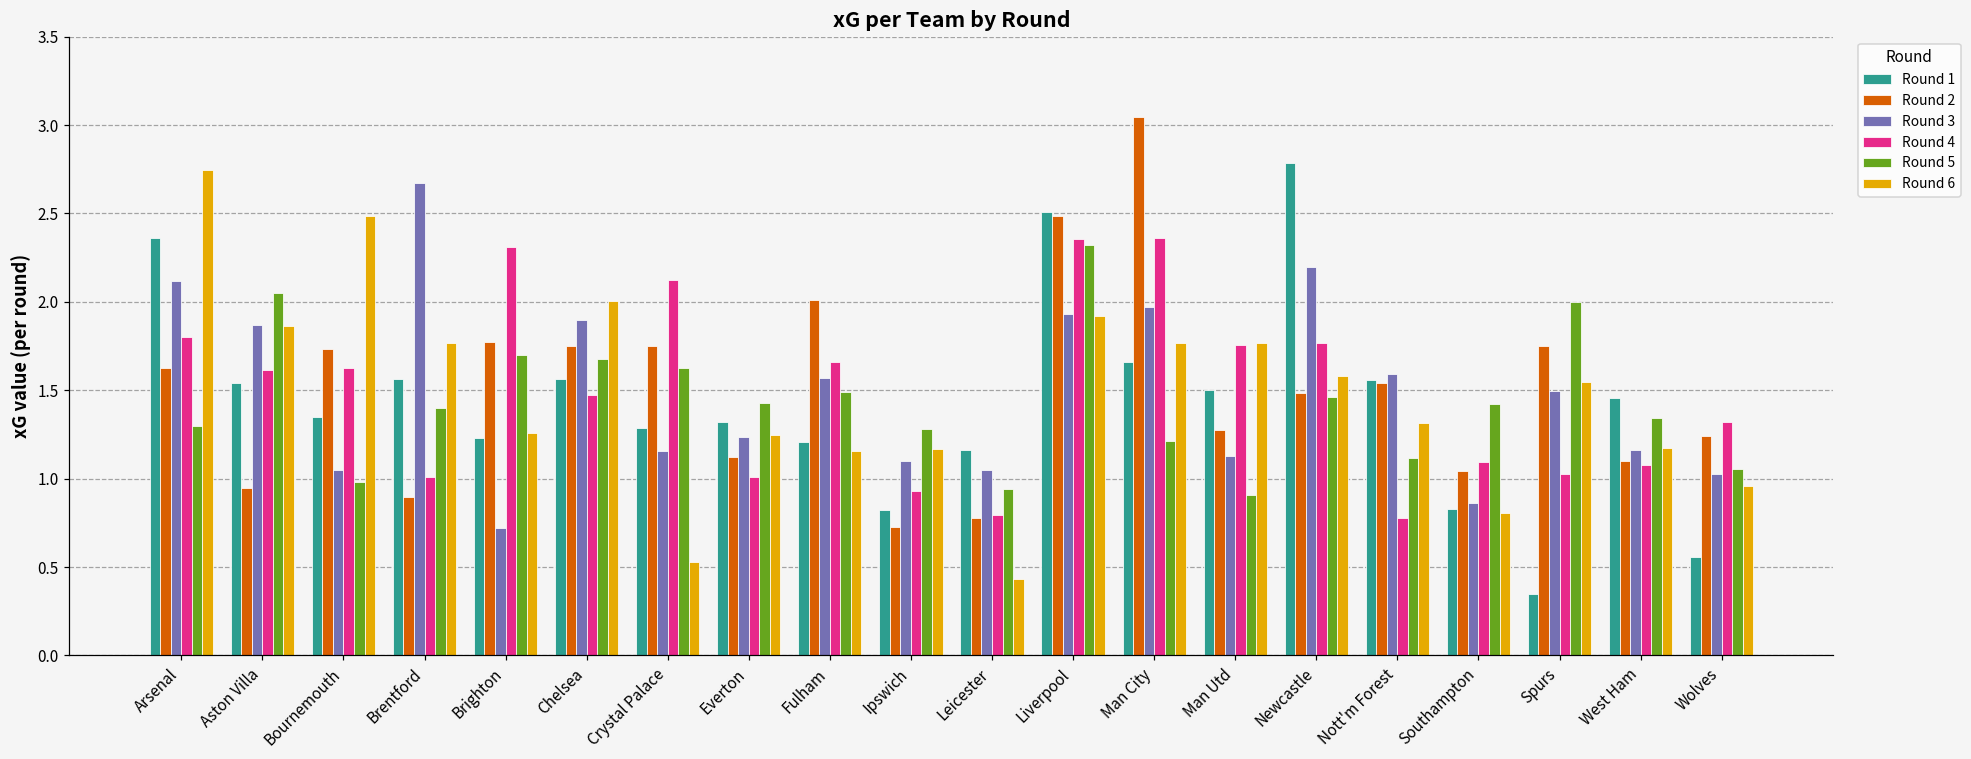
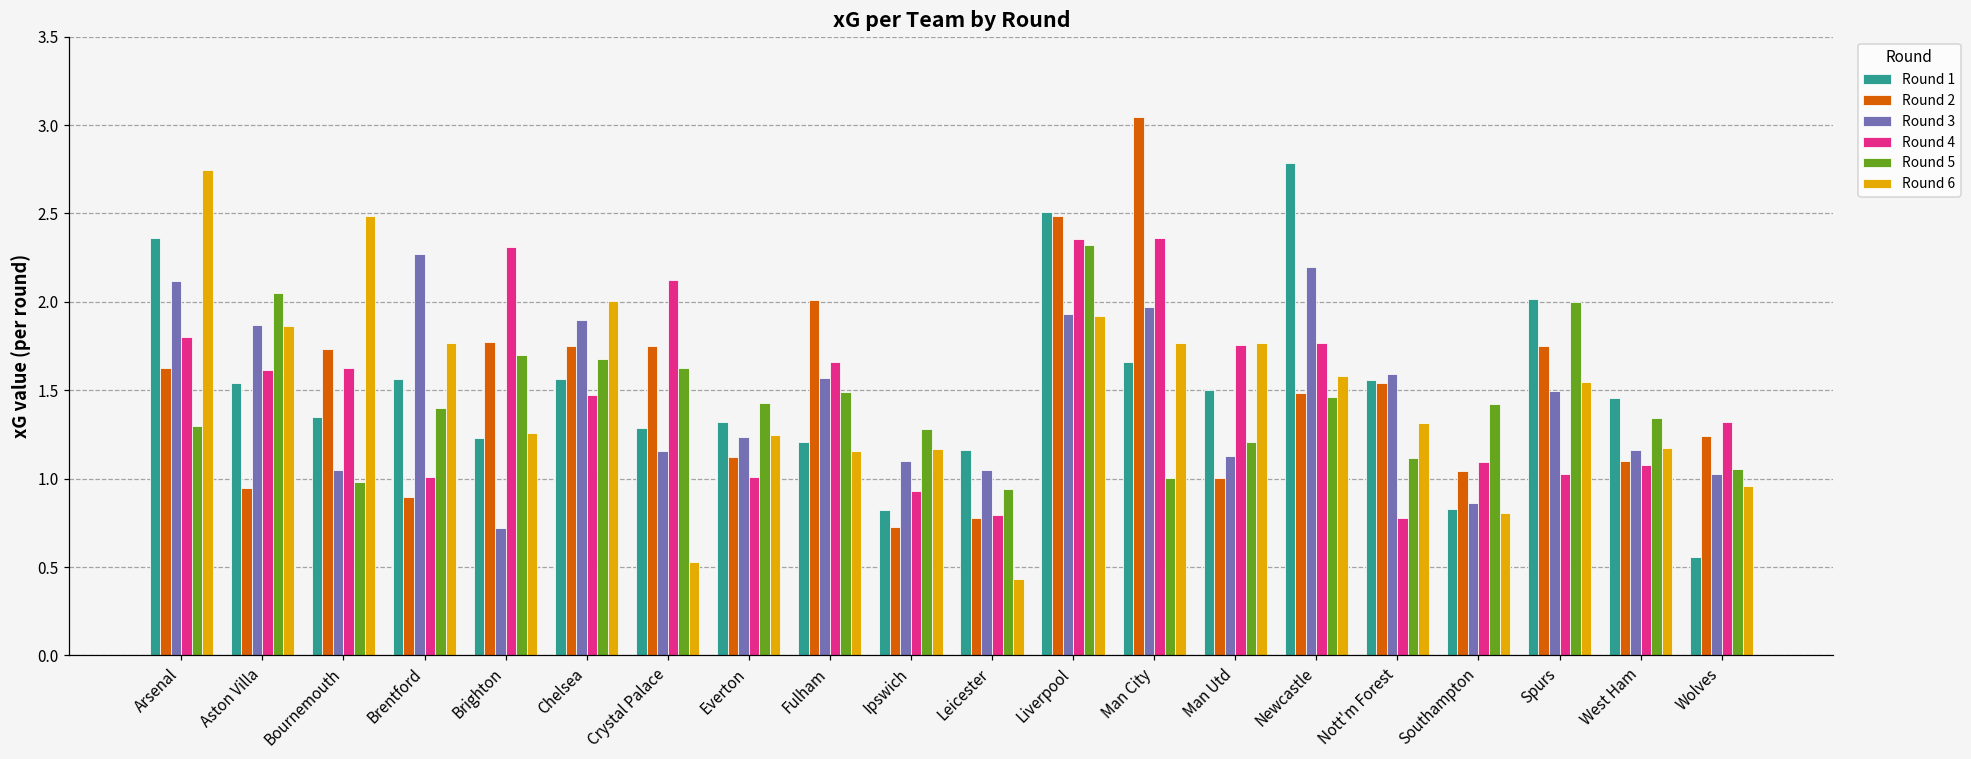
Round 3, Brentford: 2.67 -> 2.27
Round 5, Man City: 1.21 -> 1.00
Round 2, Man Utd: 1.27 -> 1.00
Round 5, Man Utd: 0.91 -> 1.21
Round 1, Spurs: 0.35 -> 2.02
